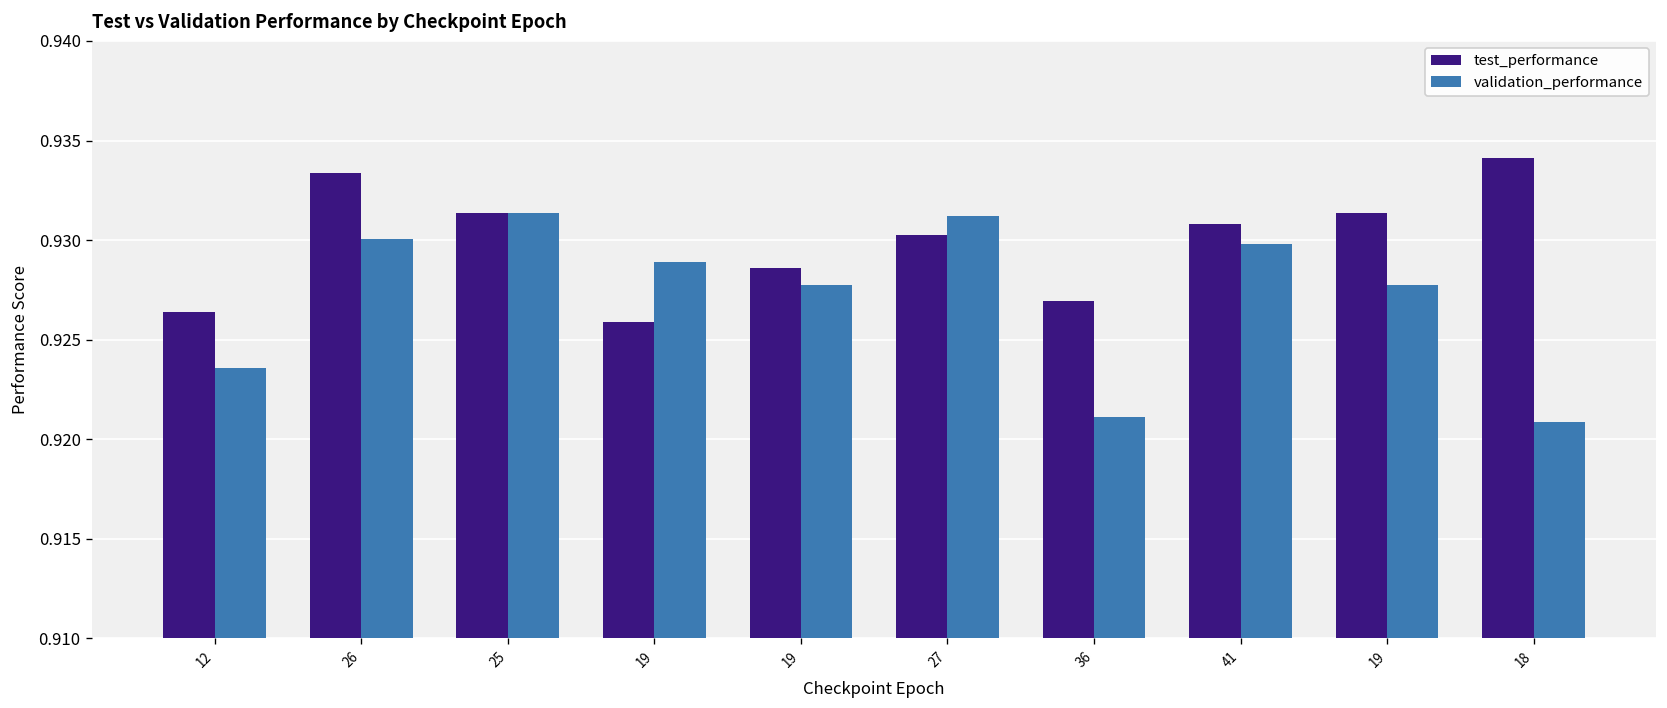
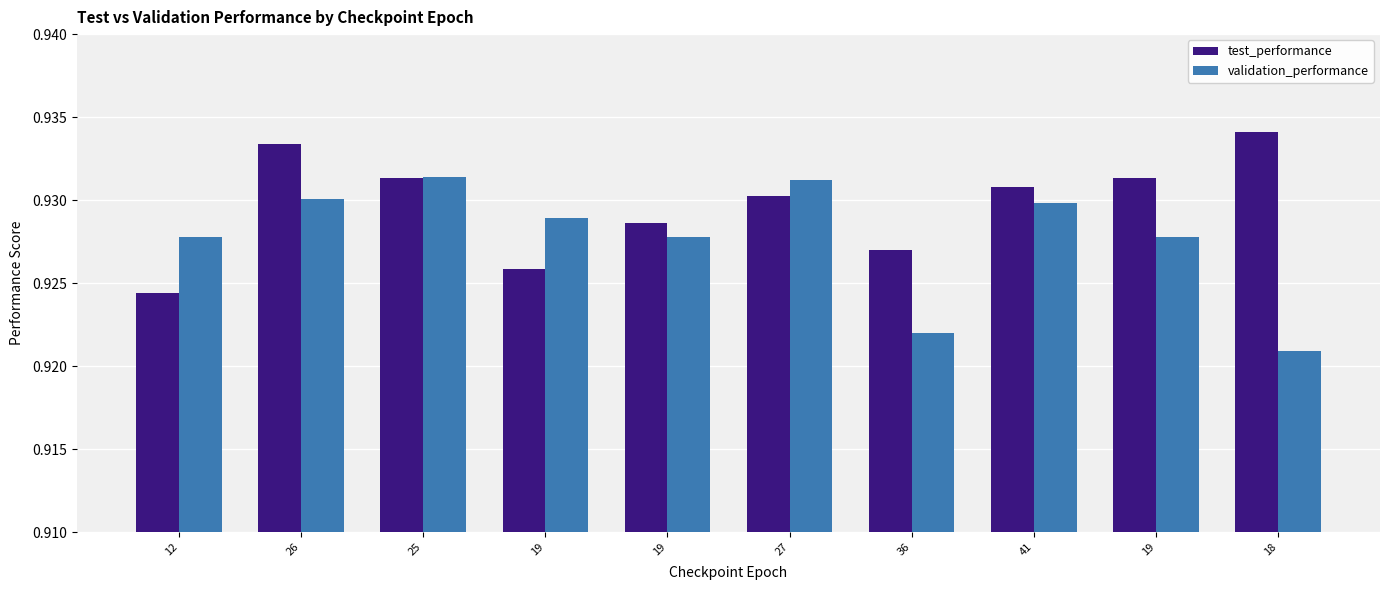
test_performance, 12: 0.9264 -> 0.9244
validation_performance, 12: 0.9236 -> 0.9278
validation_performance, 36: 0.9211 -> 0.9220
